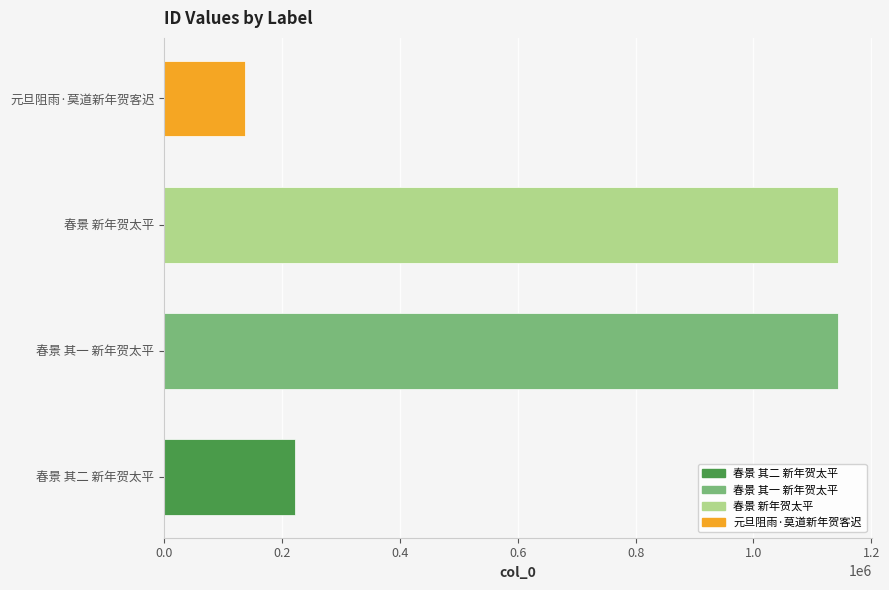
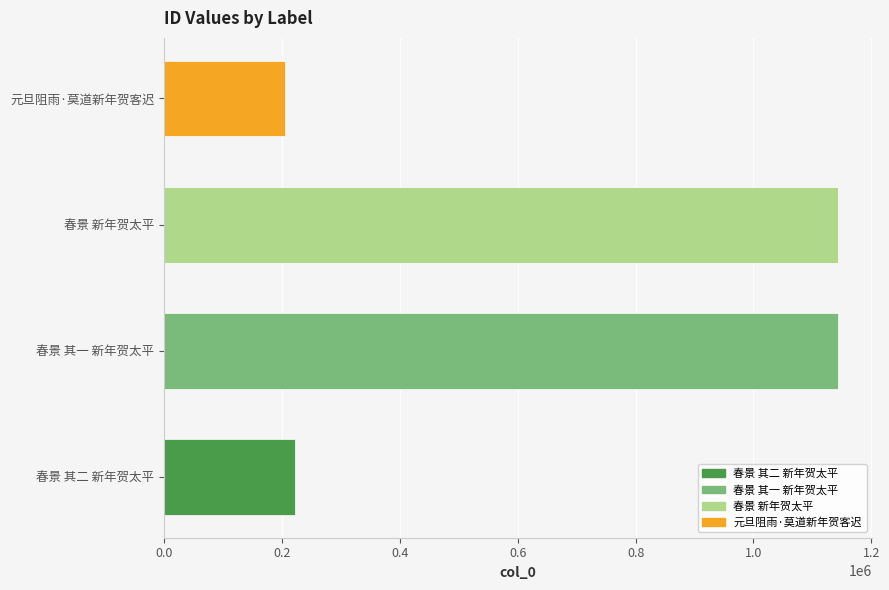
元旦阻雨·莫道新年贺客迟: 140000 -> 210000
